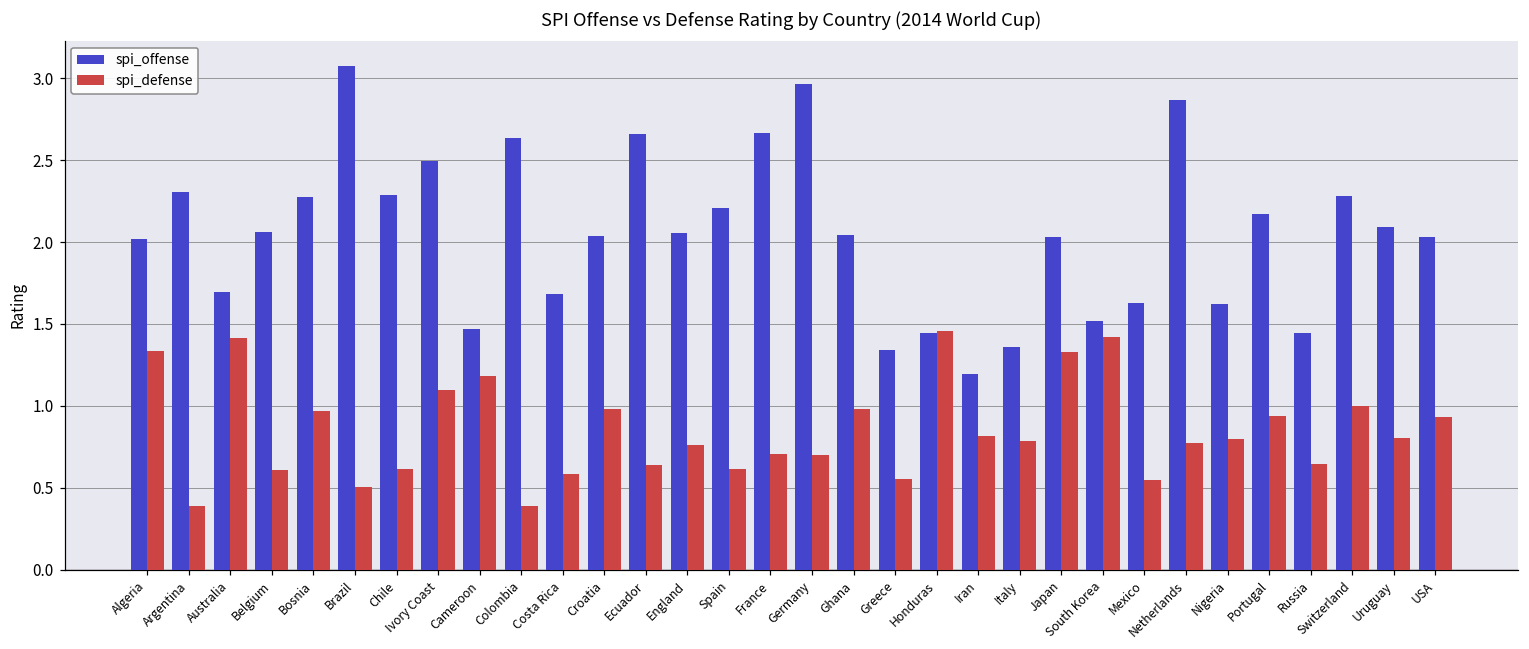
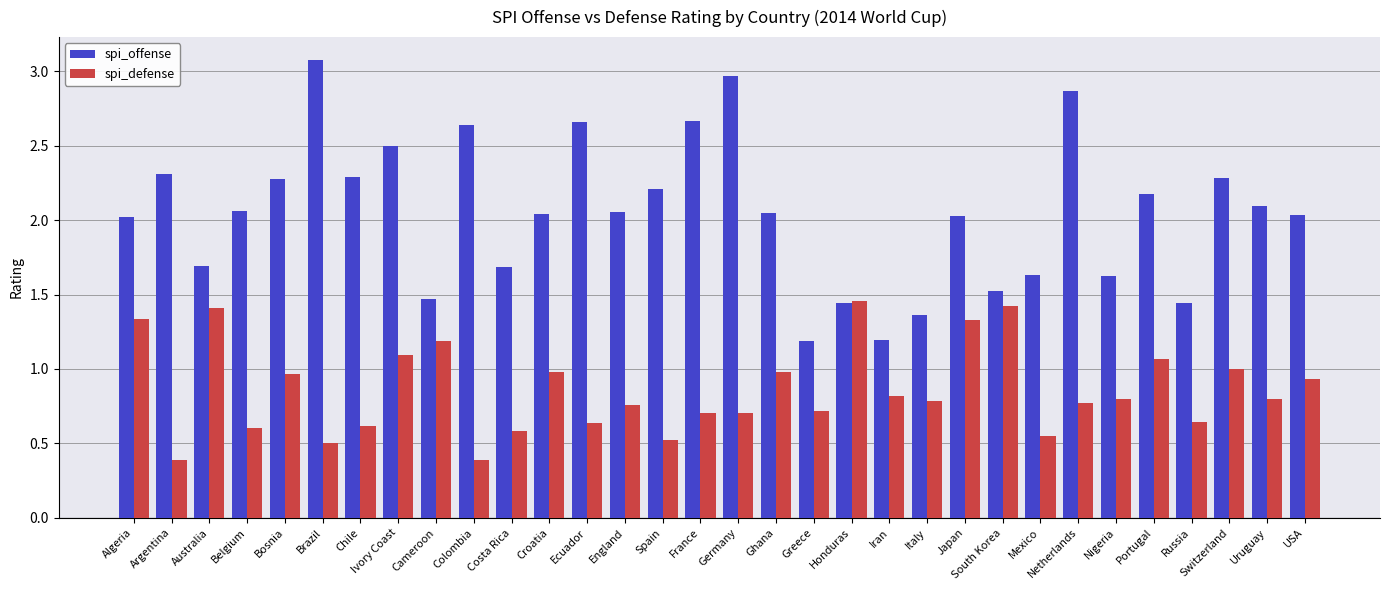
spi_defense, Spain: 0.62 -> 0.52
spi_offense, Greece: 1.34 -> 1.19
spi_defense, Greece: 0.55 -> 0.72
spi_defense, Portugal: 0.93 -> 1.07
